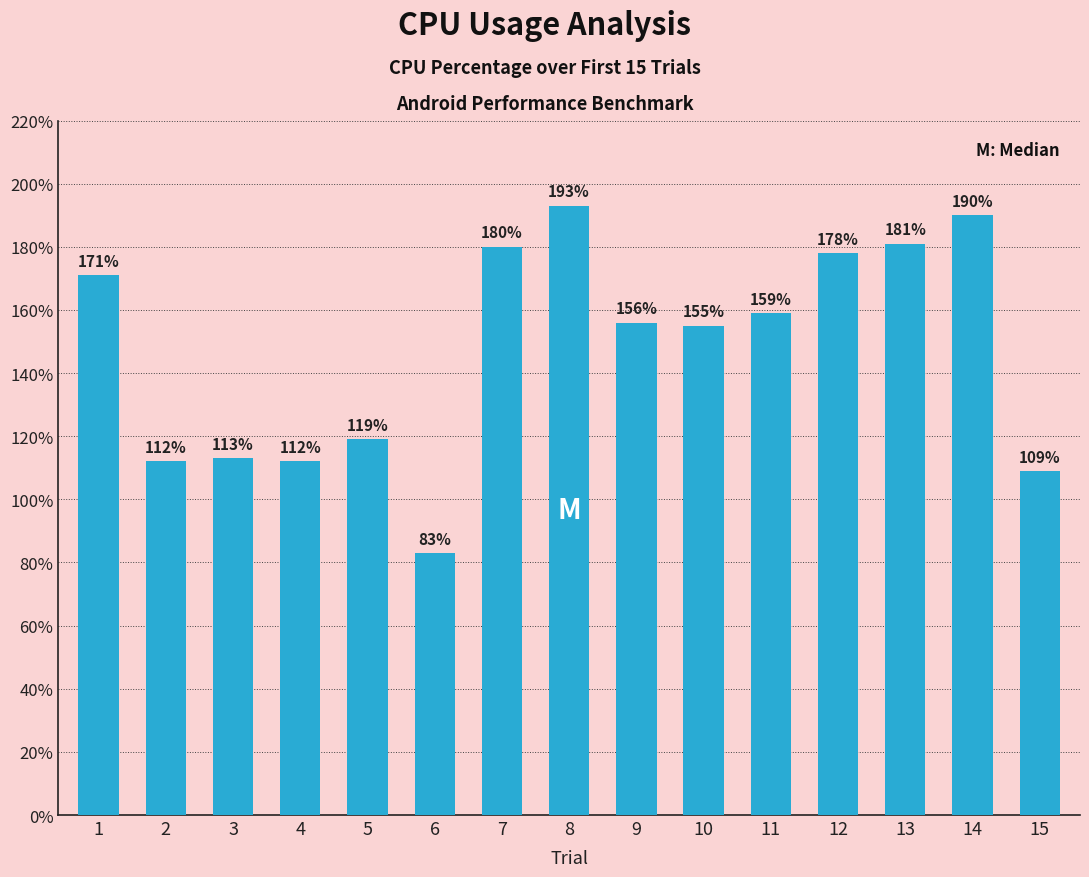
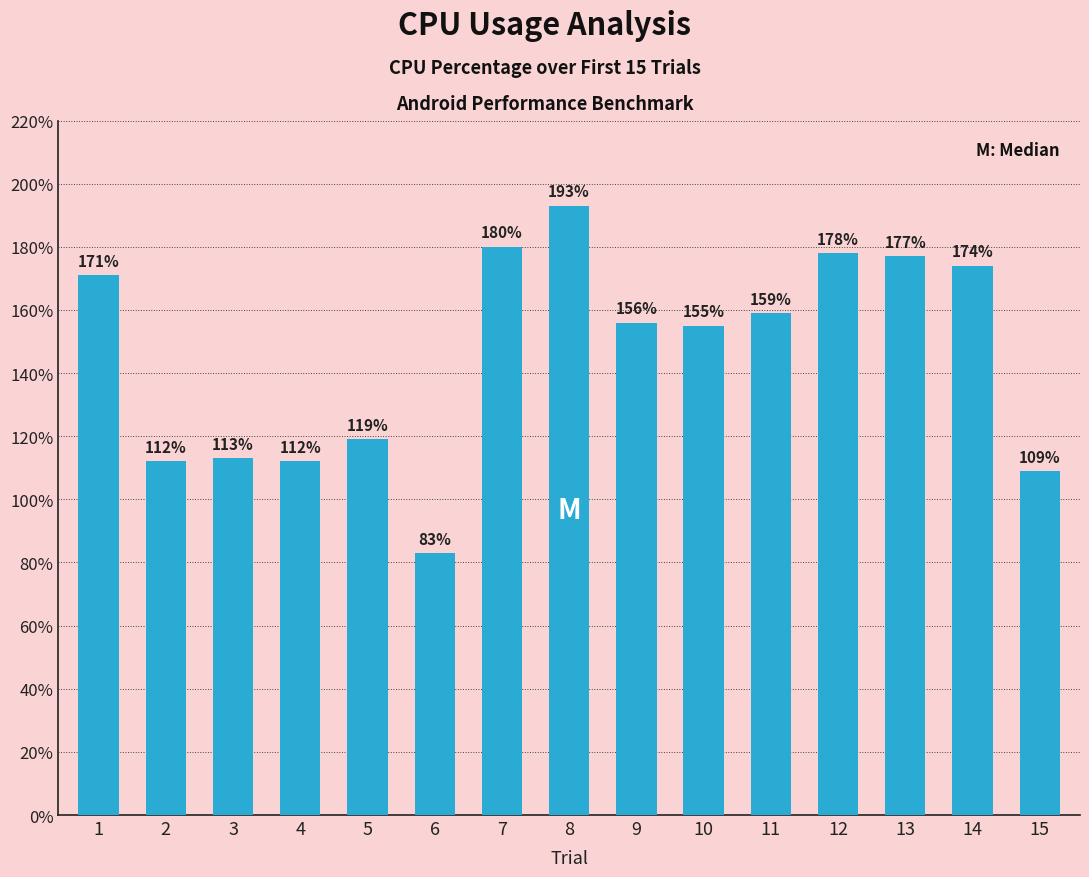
13: 181% -> 177%
14: 190% -> 174%
